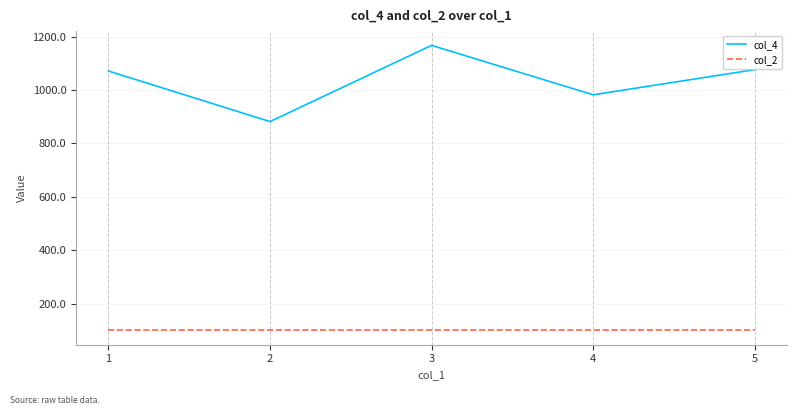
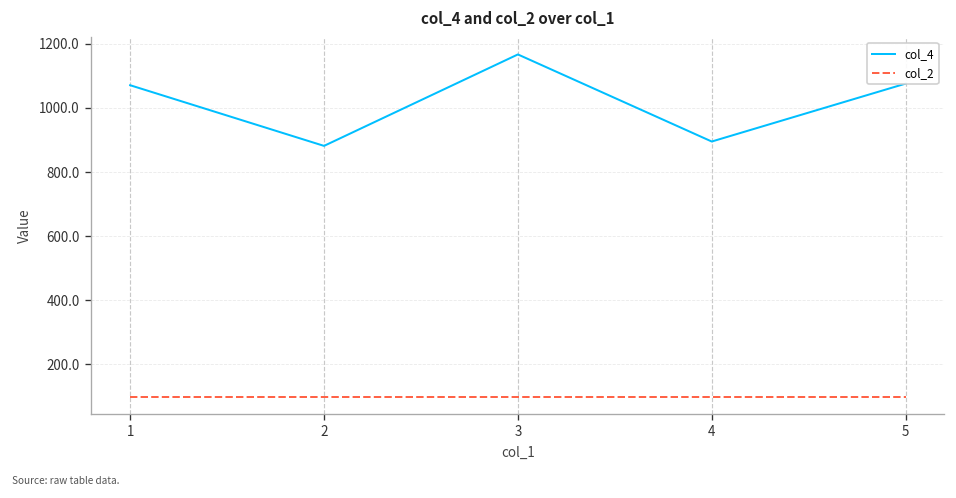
col_4, 4: 980 -> 900
